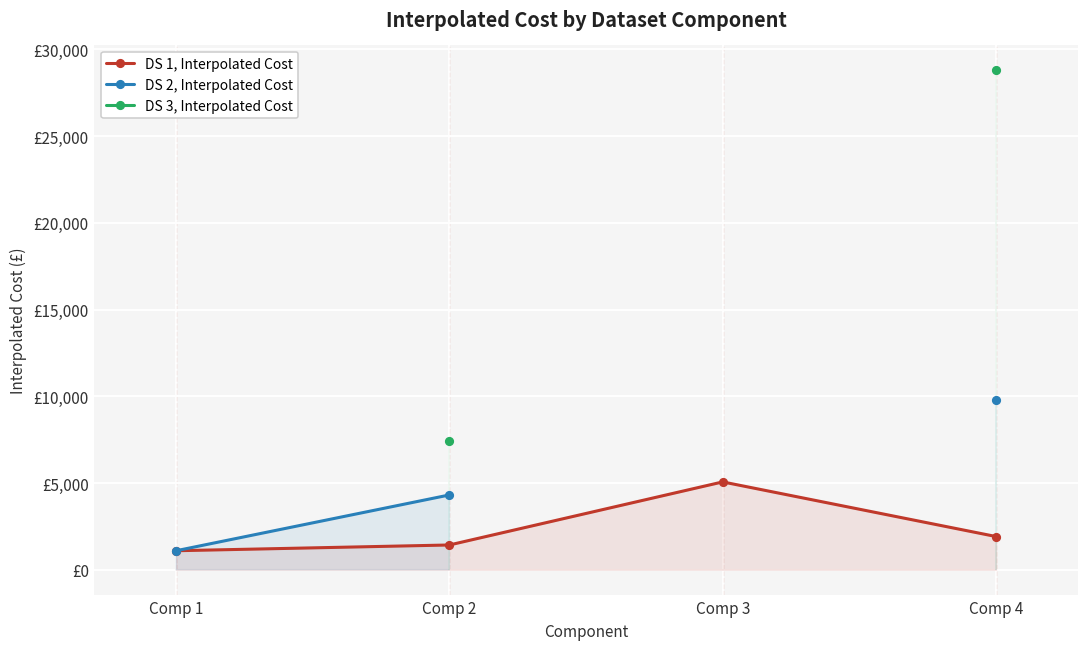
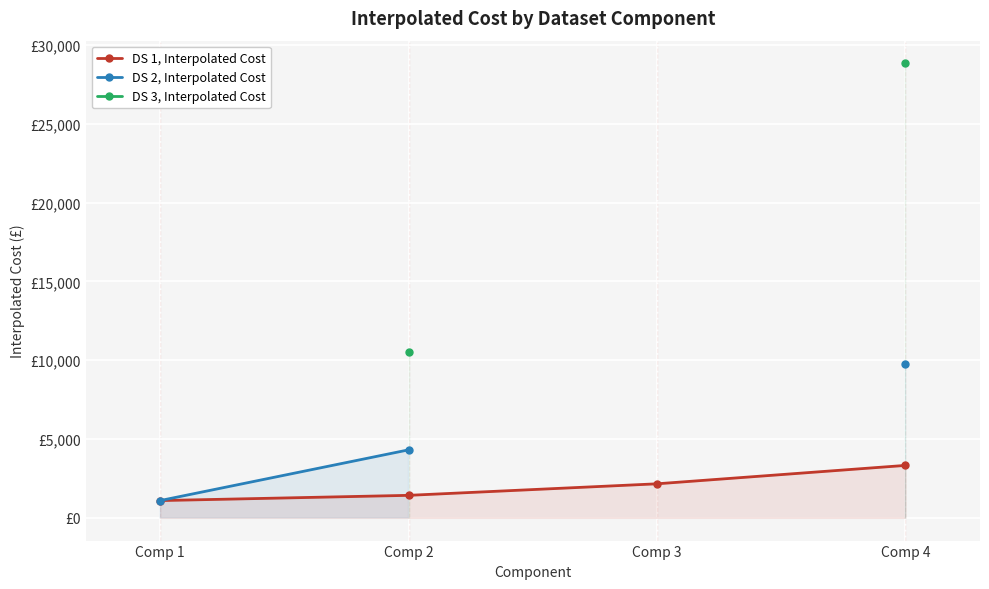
DS 3, Interpolated Cost, Comp 2: £7,400 -> £10,500
DS 1, Interpolated Cost, Comp 3: £5,100 -> £2,200
DS 1, Interpolated Cost, Comp 4: £1,900 -> £3,300
